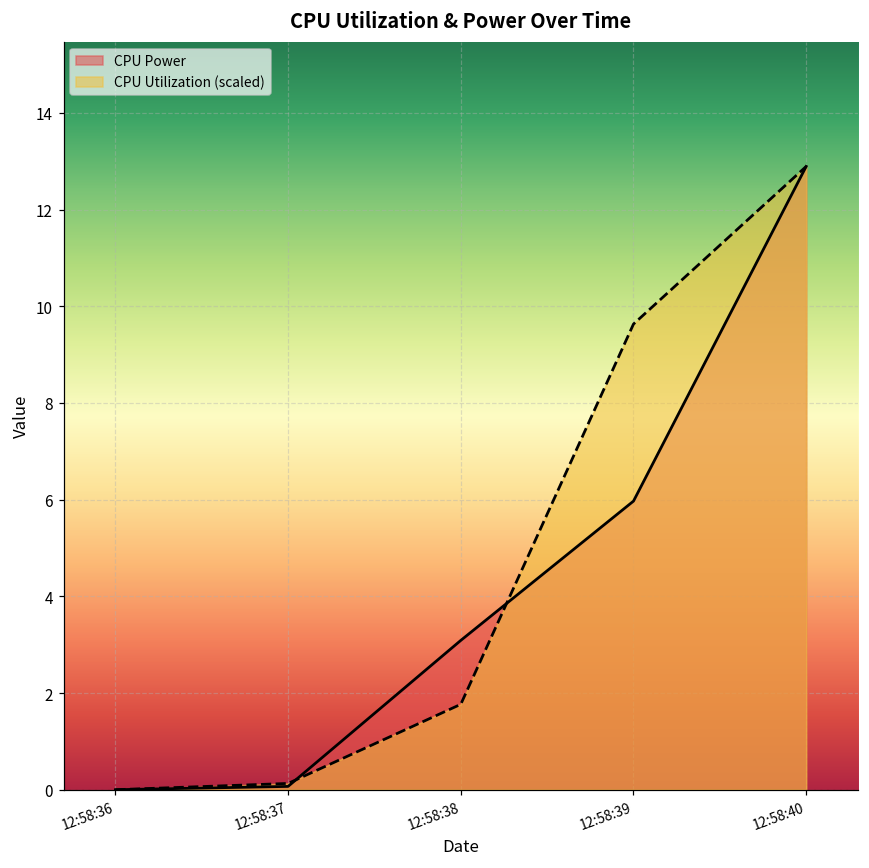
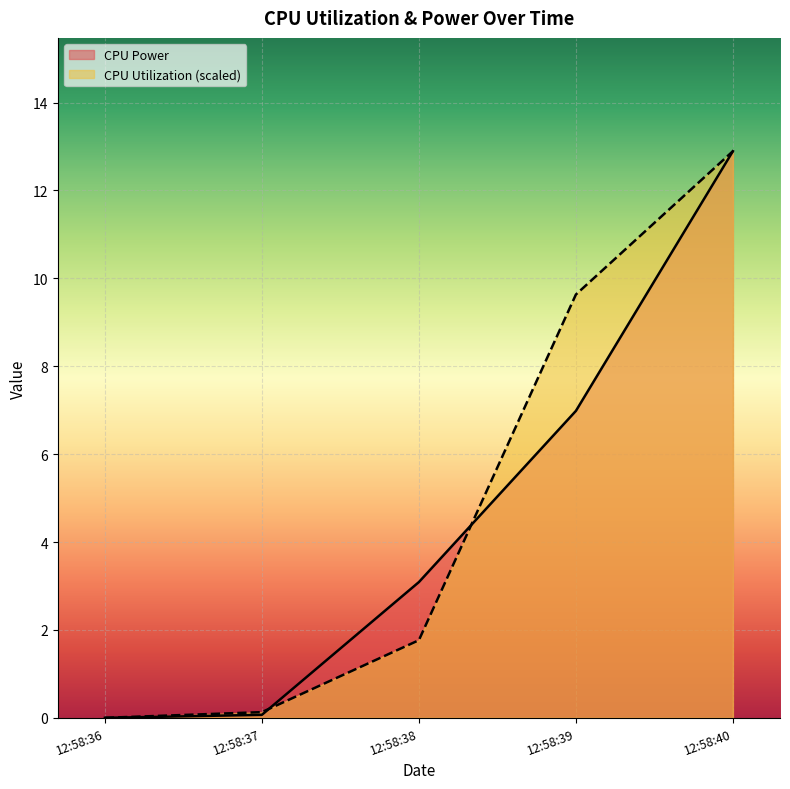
CPU Power, 12:58:39: 6.0 -> 7.0
